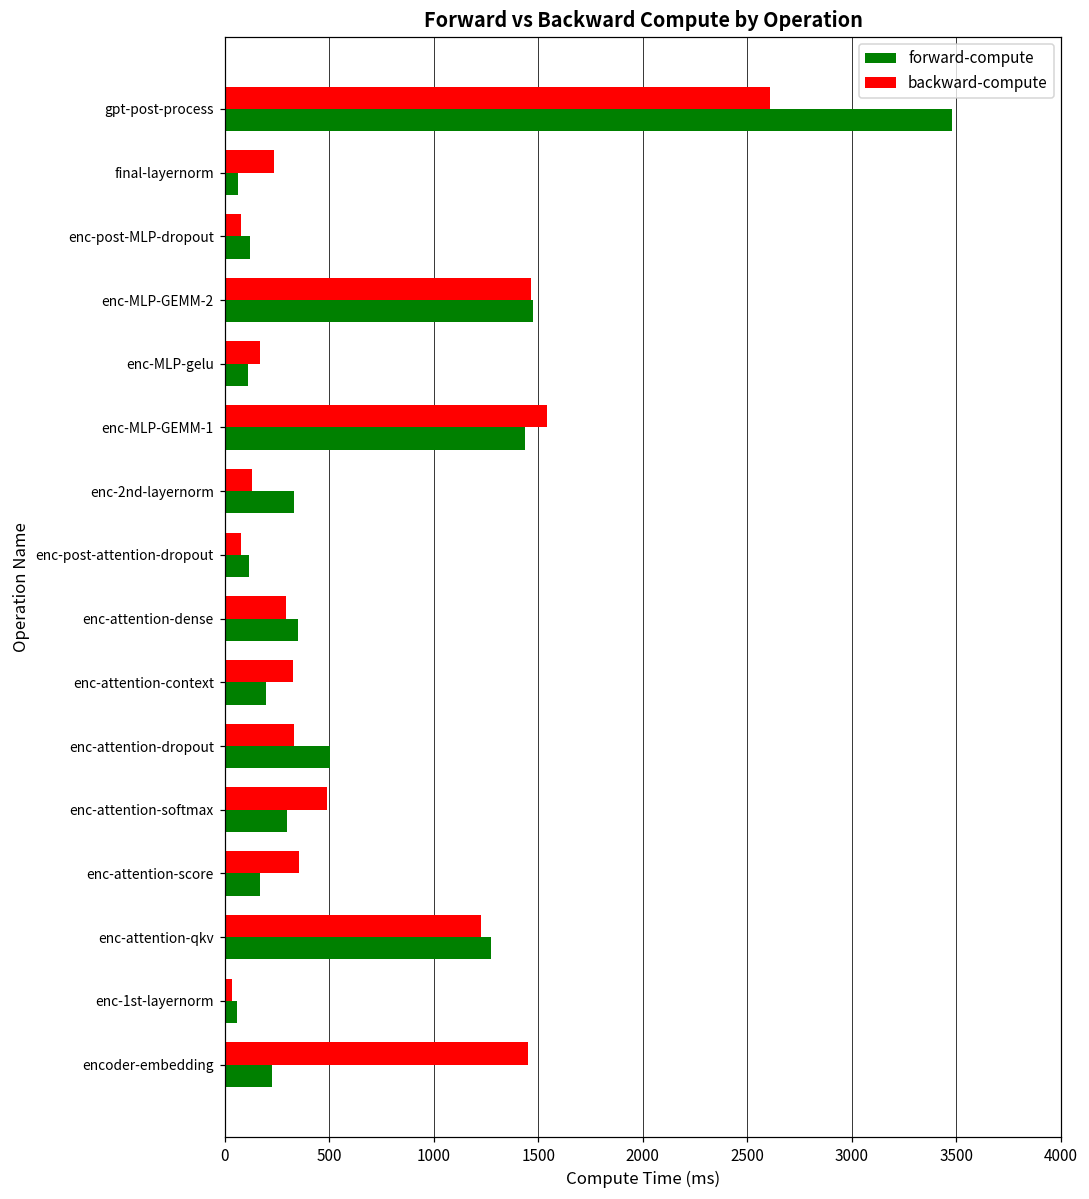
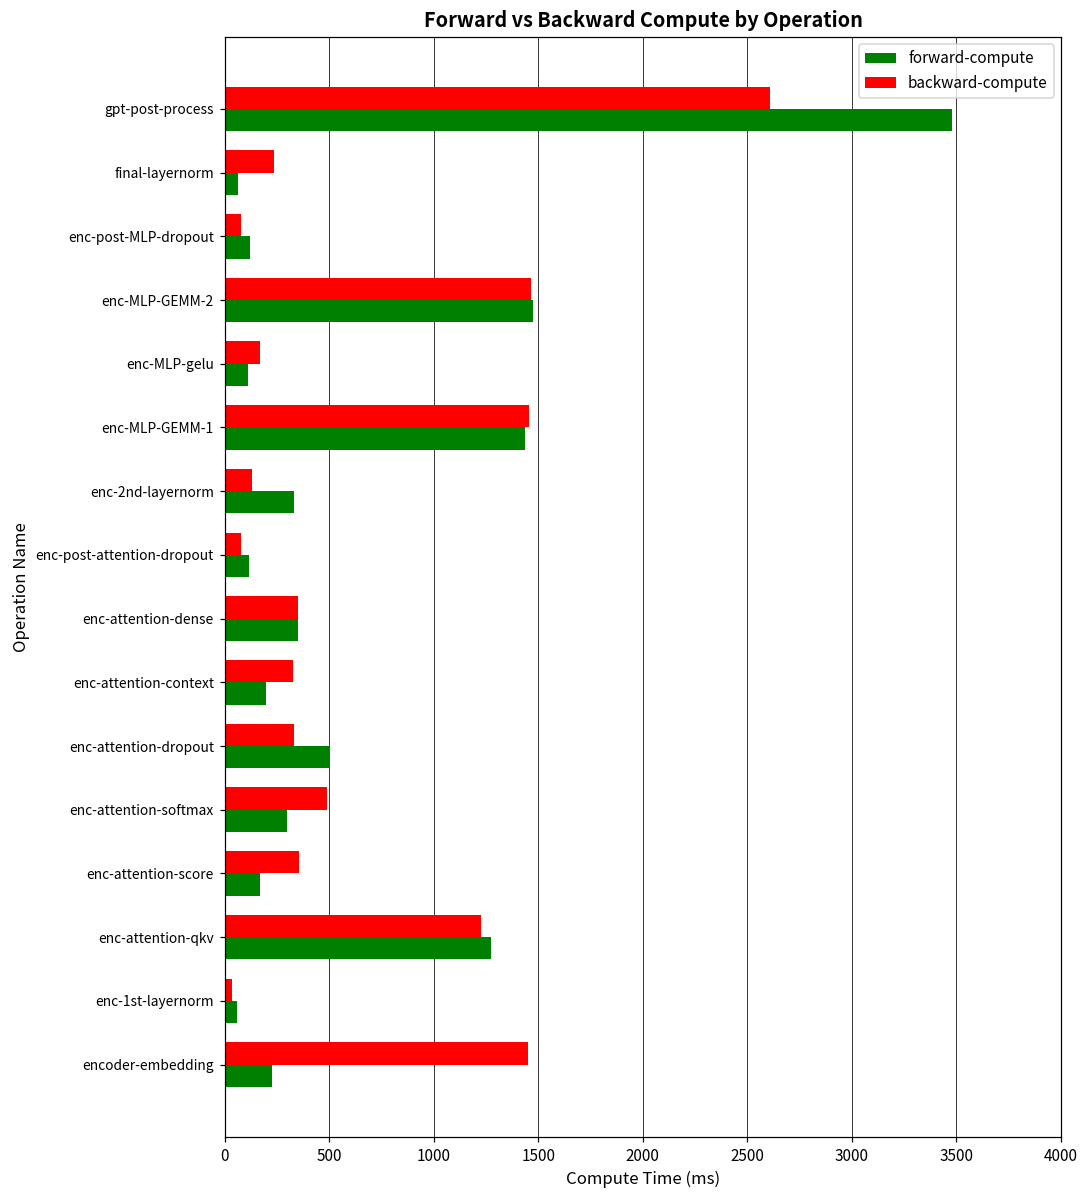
backward-compute, enc-MLP-GEMM-1: 1540 -> 1460
backward-compute, enc-attention-dense: 300 -> 350
